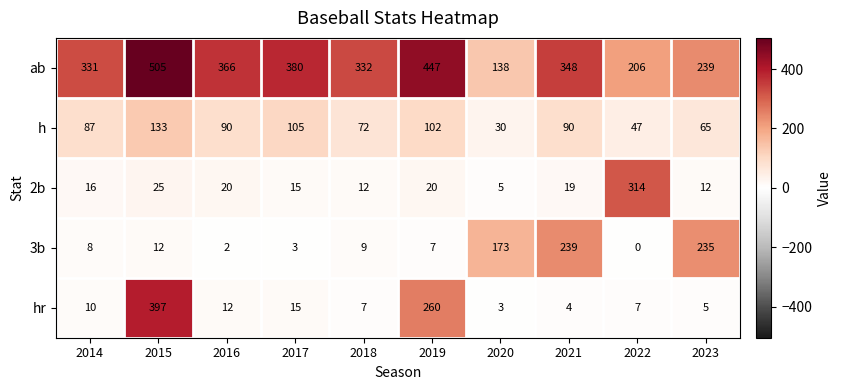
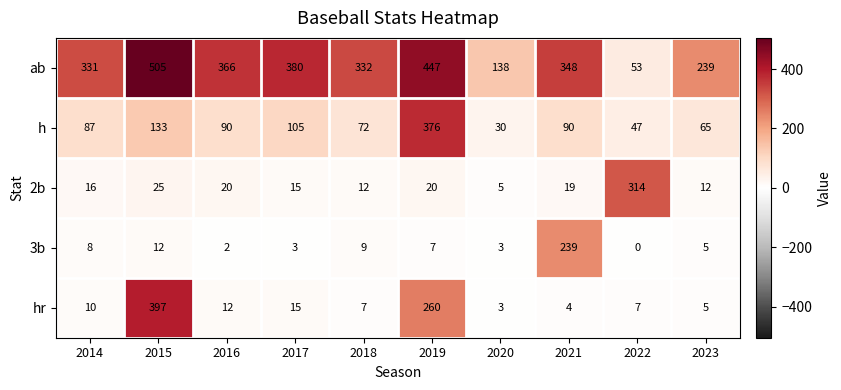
ab, 2022: 206 -> 53
h, 2019: 102 -> 376
3b, 2020: 173 -> 3
3b, 2023: 235 -> 5
